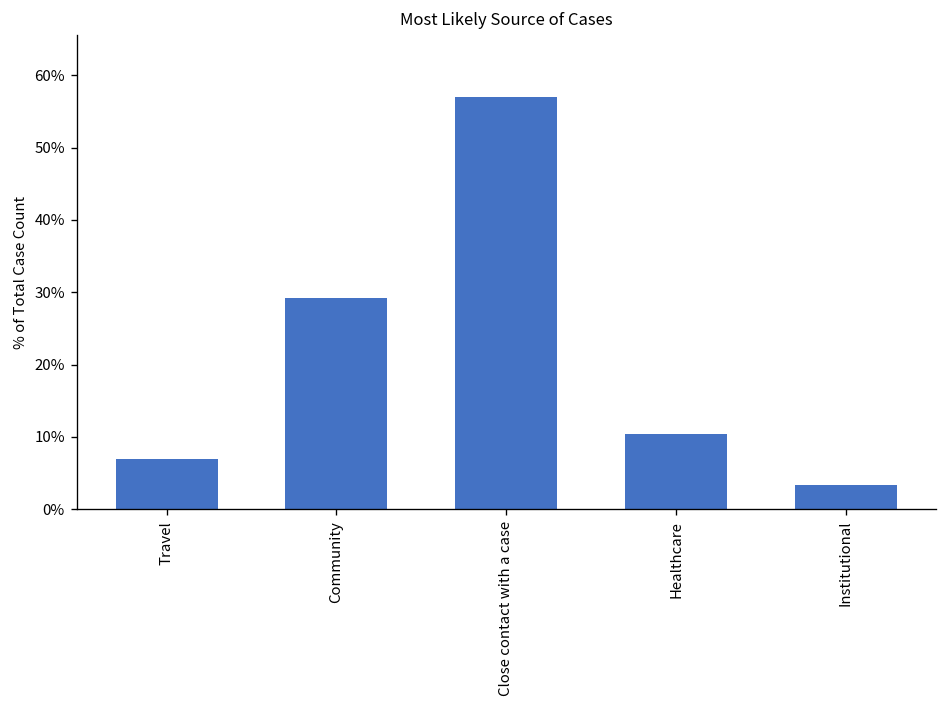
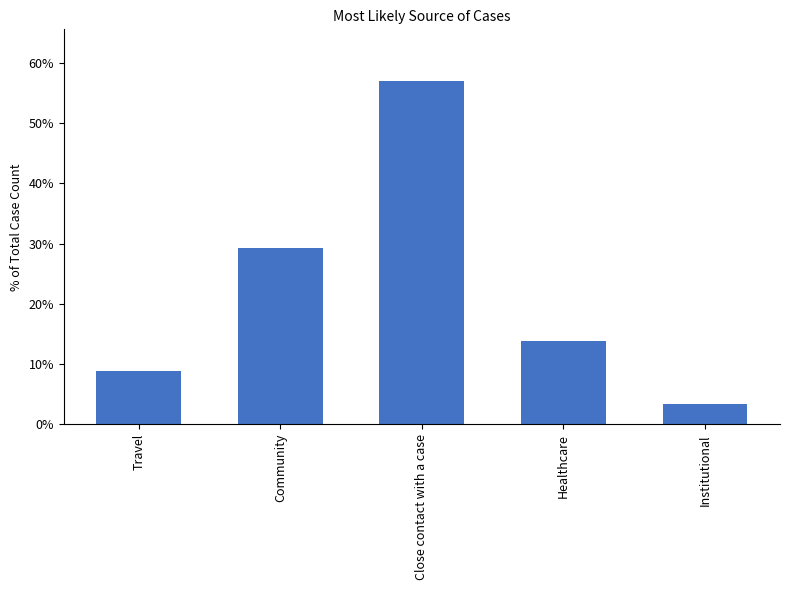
Travel: 7% -> 9%
Healthcare: 10% -> 14%
